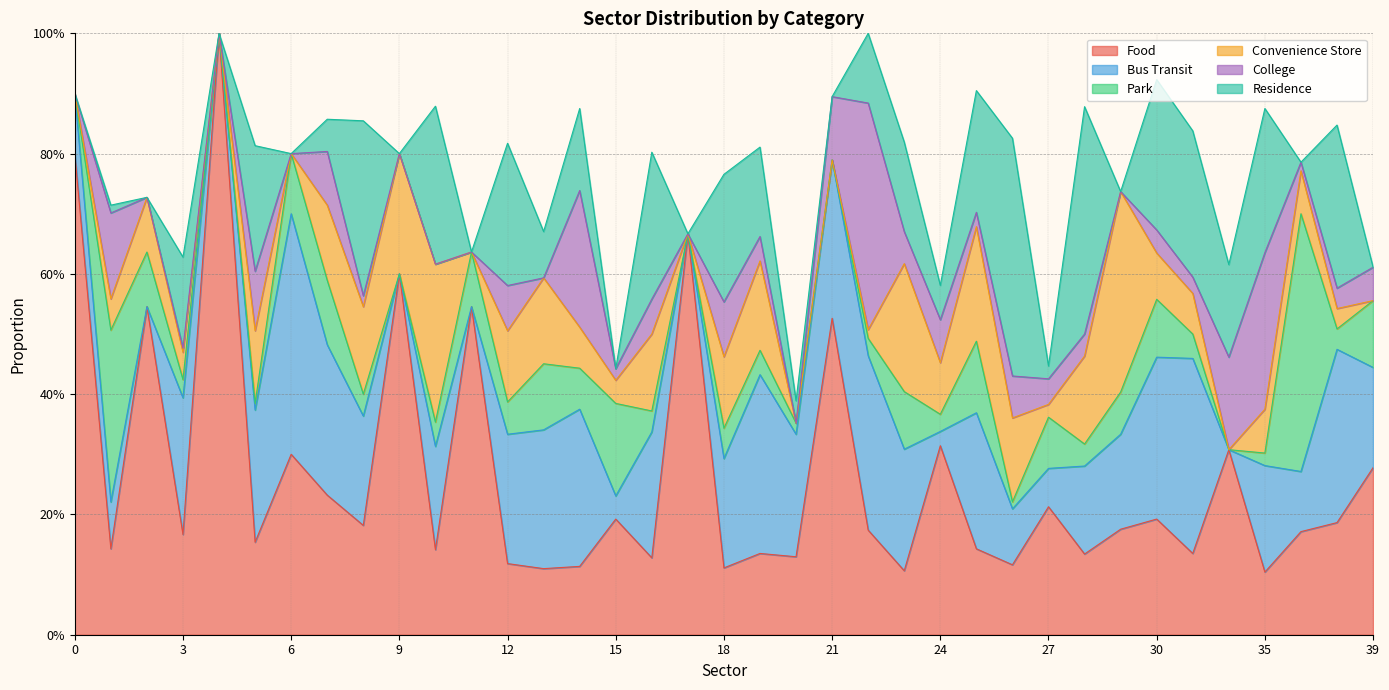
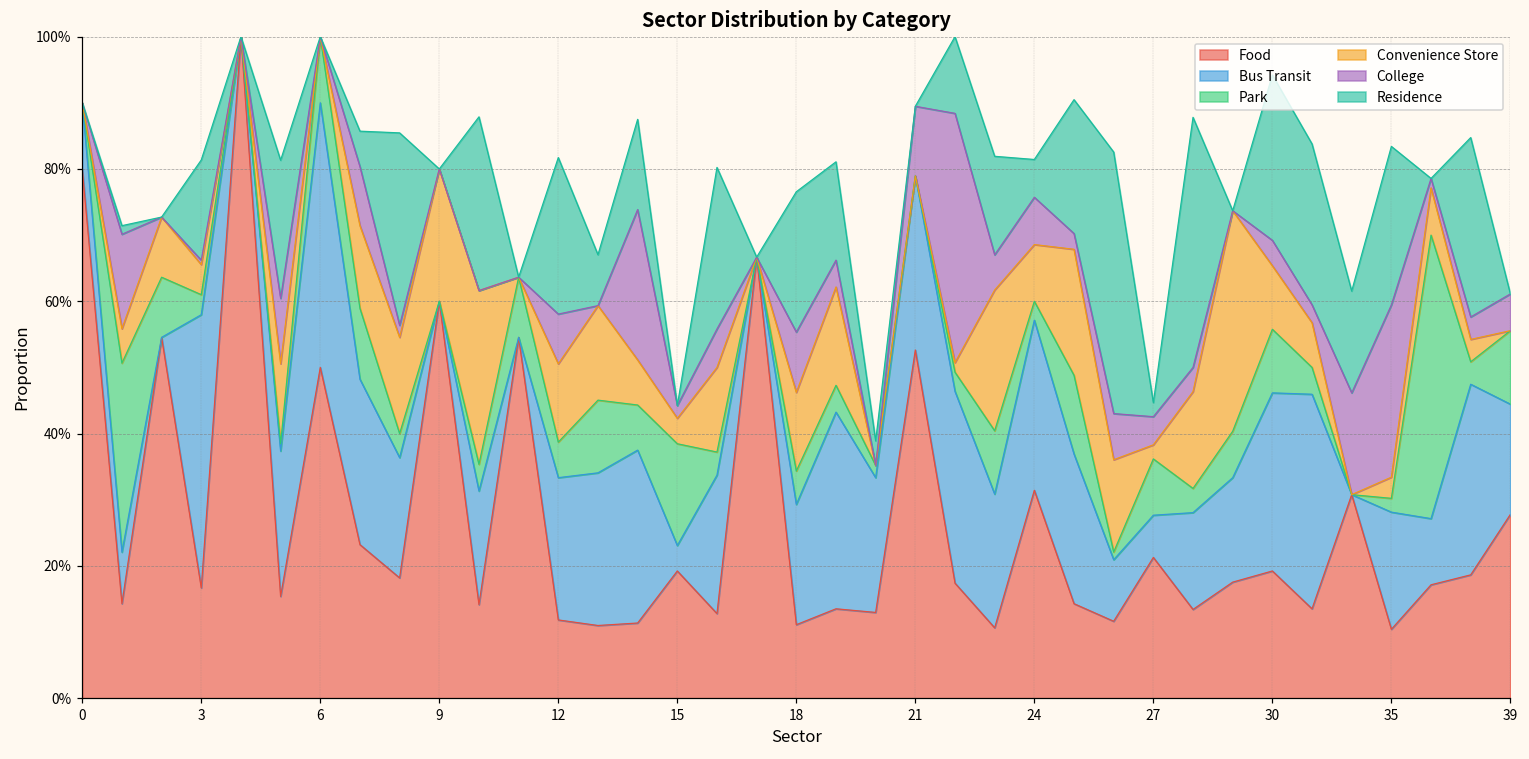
Bus Transit, 3: 23% -> 41%
Food, 6: 30% -> 50%
Bus Transit, 24: 2% -> 26%
Convenience Store, 30: 8% -> 10%
Convenience Store, 35: 7% -> 3%
